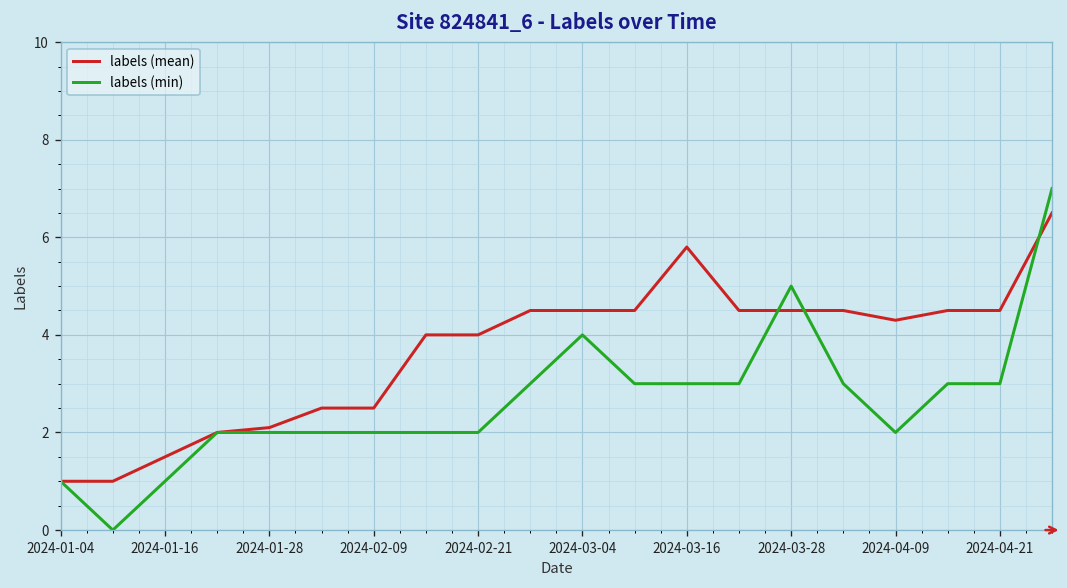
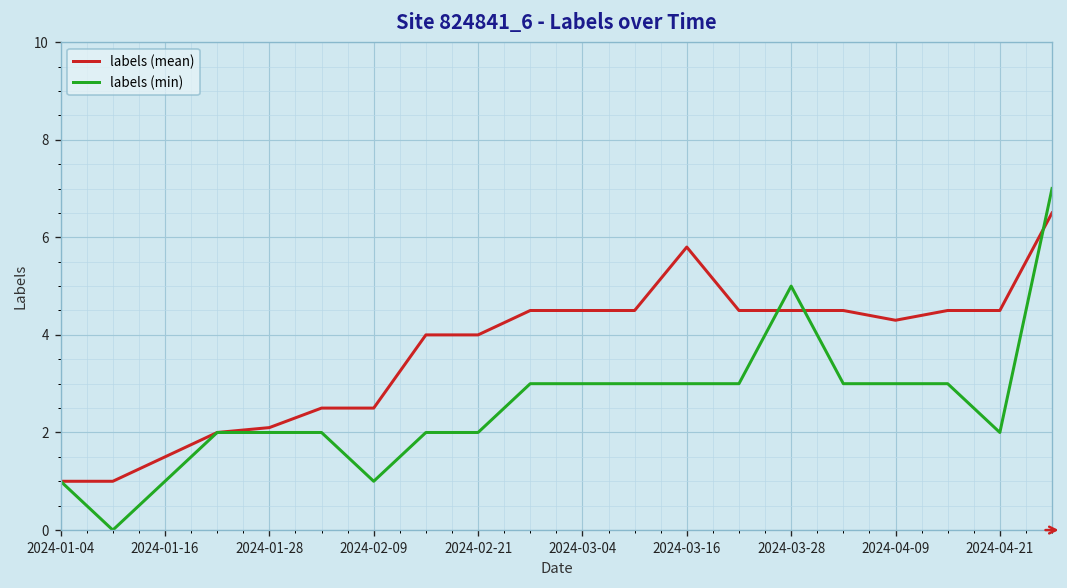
labels (min), 2024-02-09: 2 -> 1
labels (min), 2024-03-04: 4 -> 3
labels (min), 2024-04-09: 2 -> 3
labels (min), 2024-04-21: 3 -> 2
